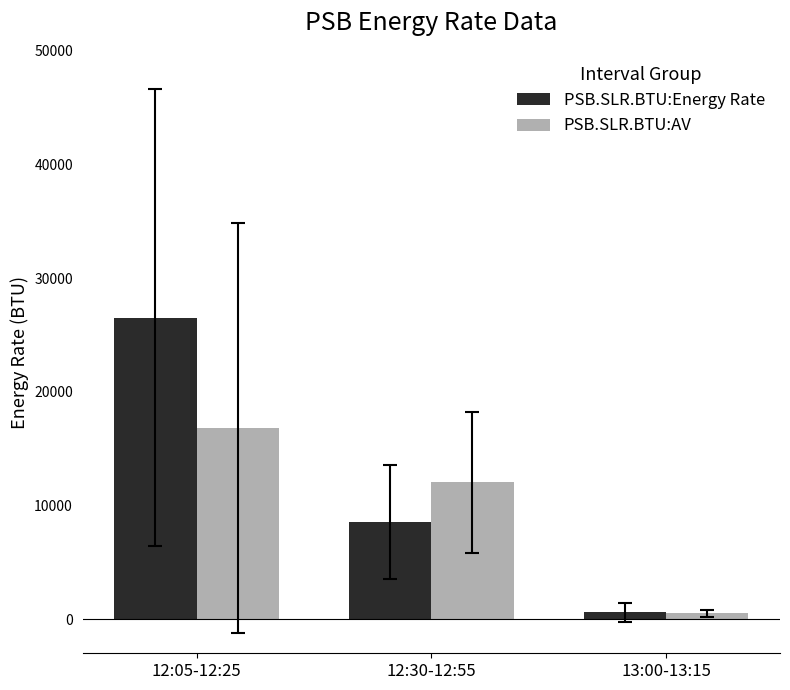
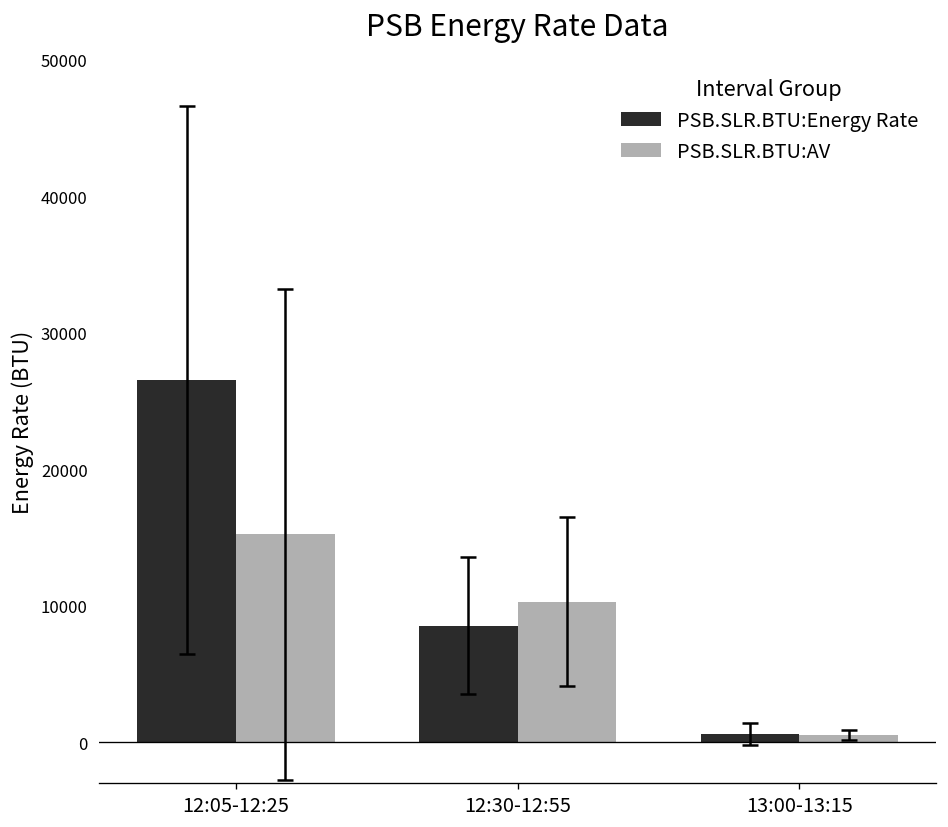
PSB.SLR.BTU:AV, 12:05-12:25: 16800 -> 15200
PSB.SLR.BTU:AV, 12:30-12:55: 12000 -> 10300
